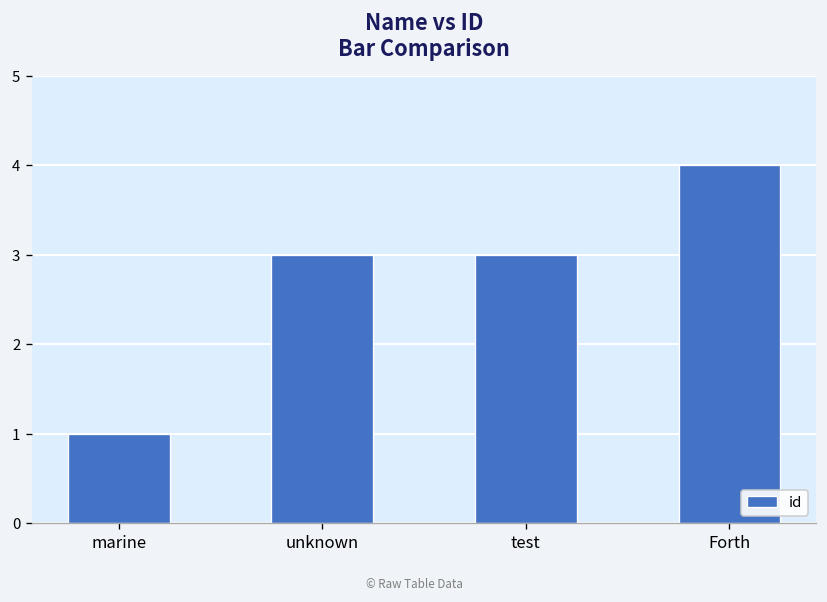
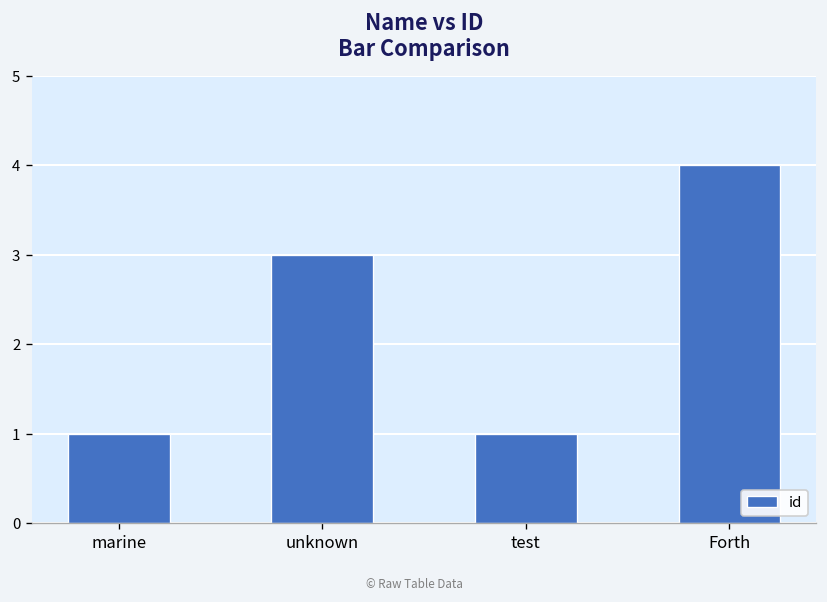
test: 3 -> 1
